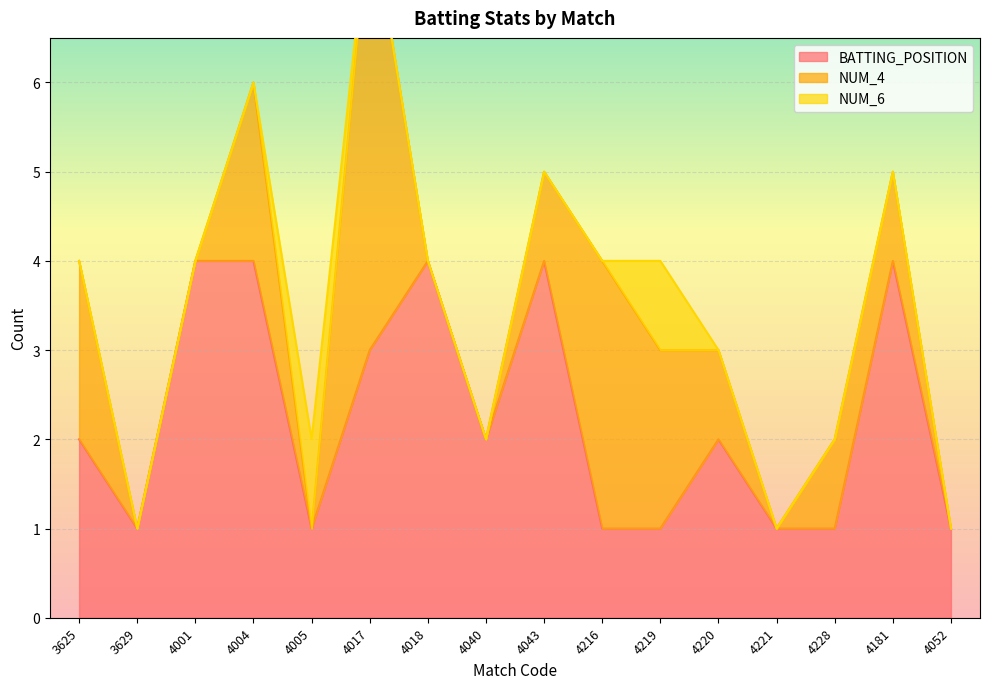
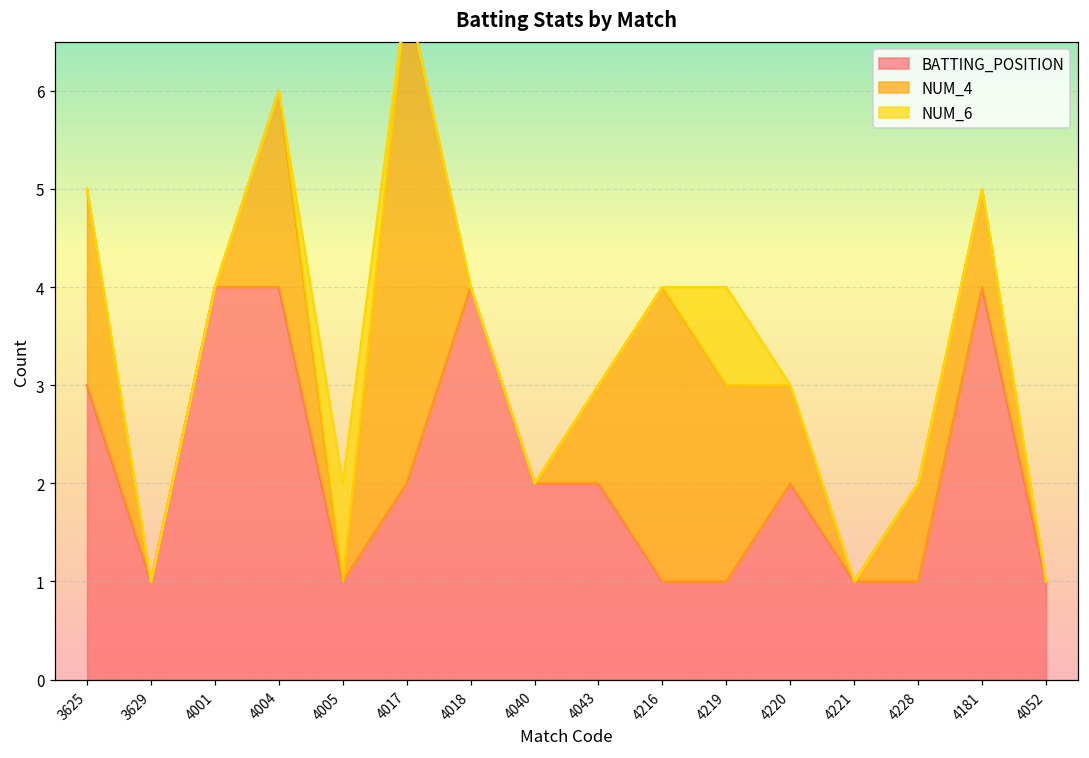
BATTING_POSITION, 3625: 2 -> 3
BATTING_POSITION, 4017: 3 -> 2
BATTING_POSITION, 4043: 4 -> 2
